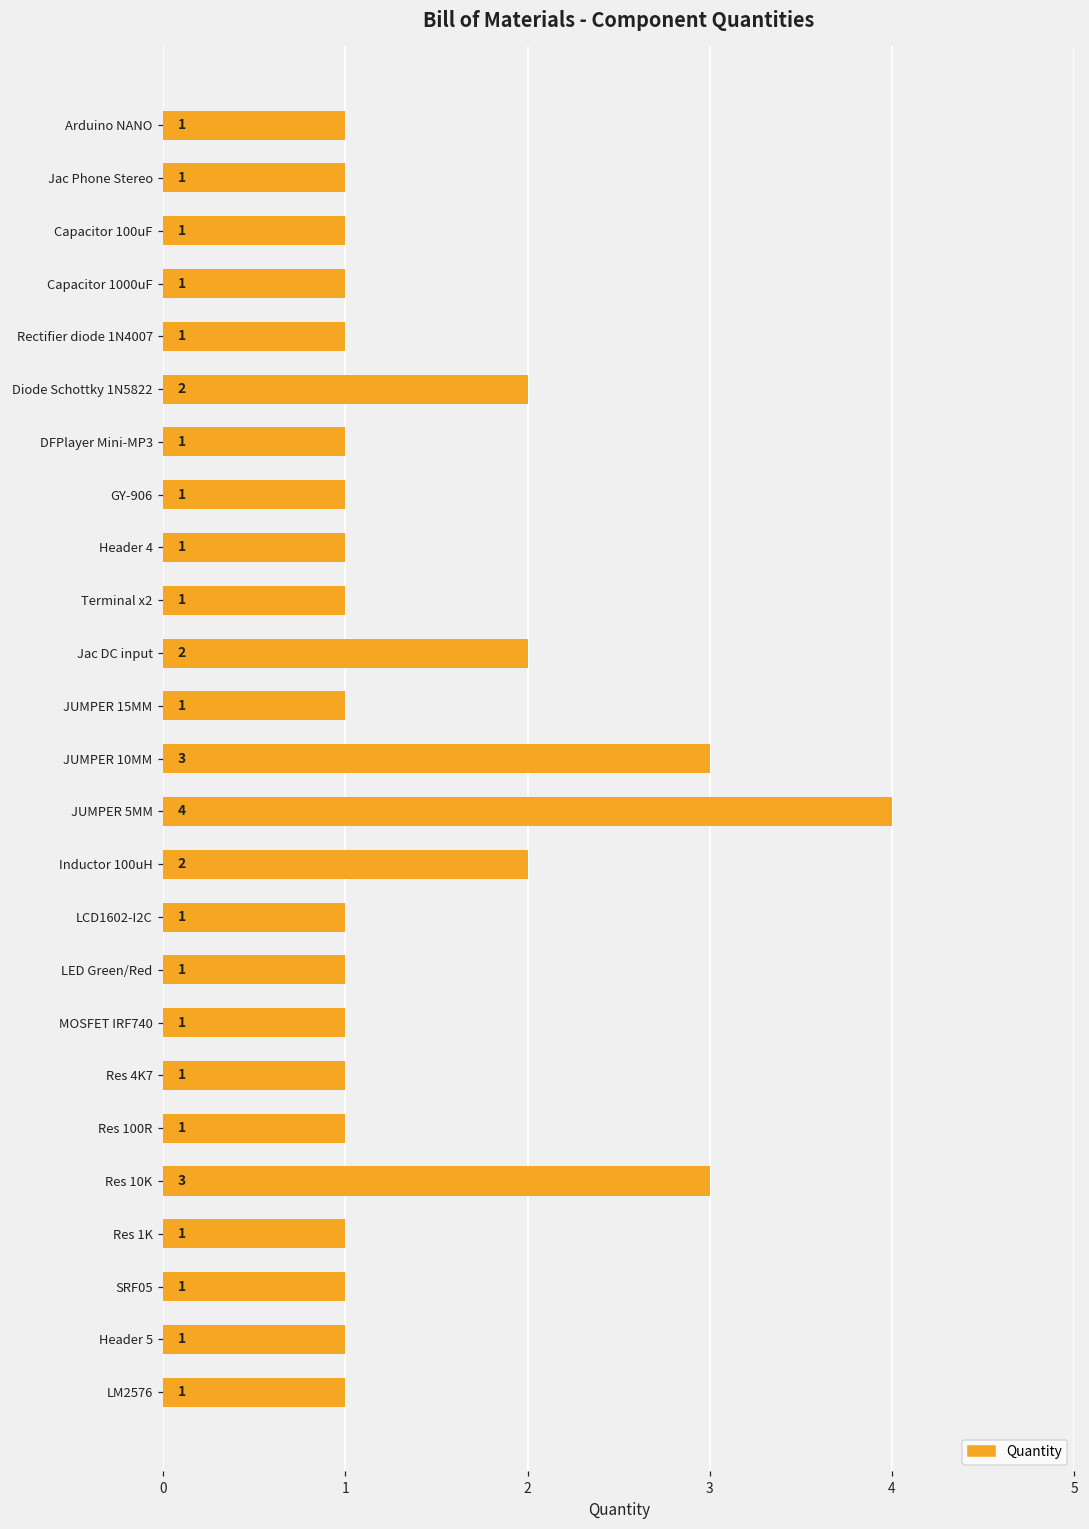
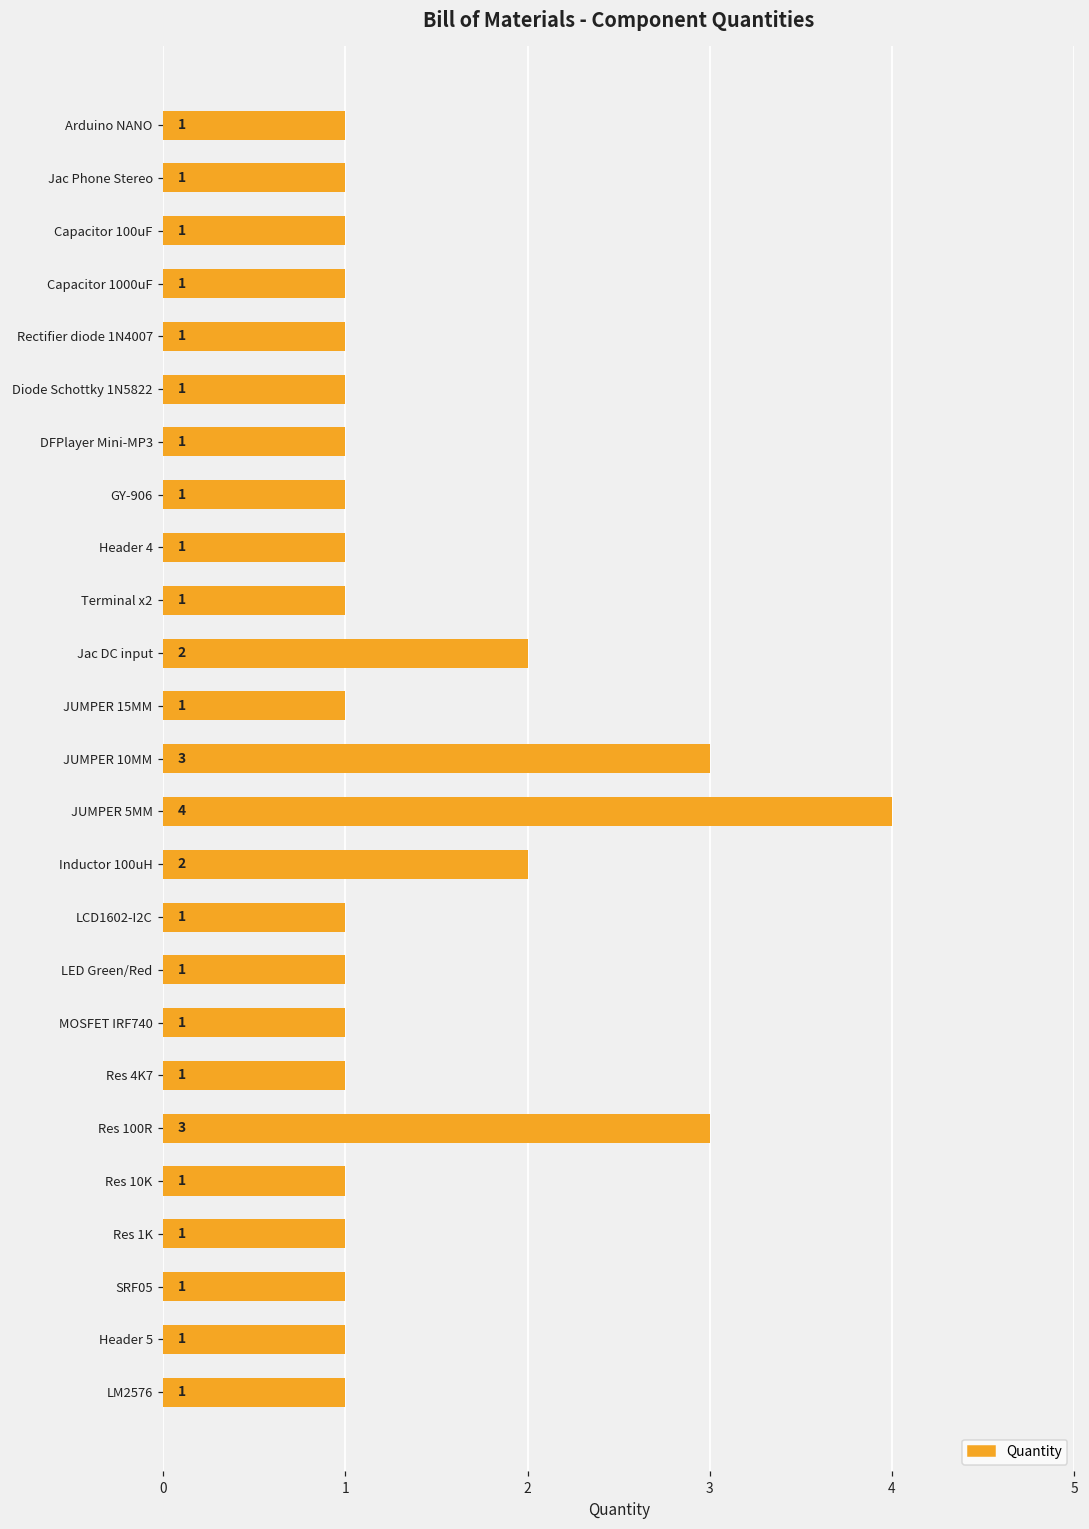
Diode Schottky 1N5822: 2 -> 1
Res 100R: 1 -> 3
Res 10K: 3 -> 1
